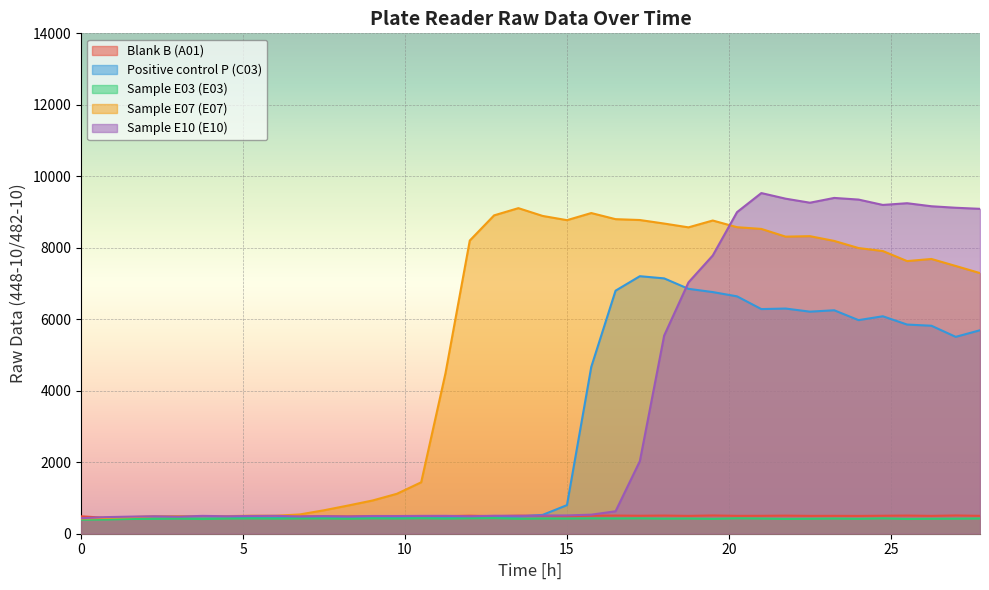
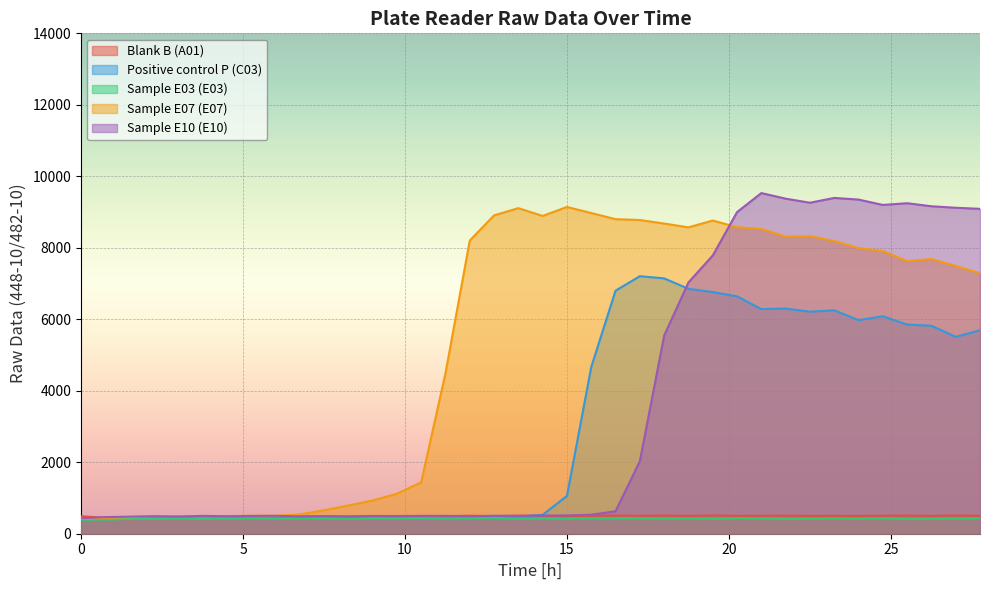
Positive control P (C03), 15: 800 -> 1100
Sample E07 (E07), 15: 8800 -> 9100
